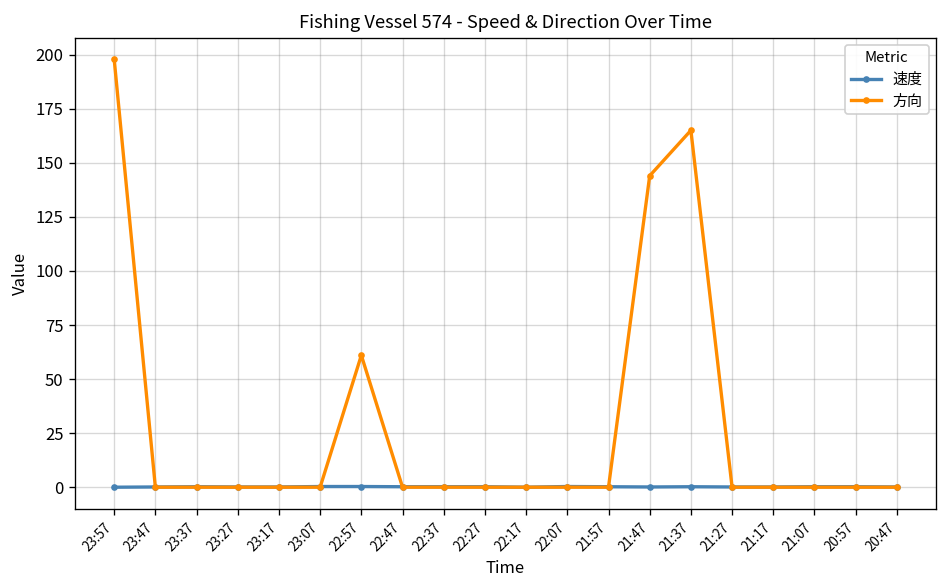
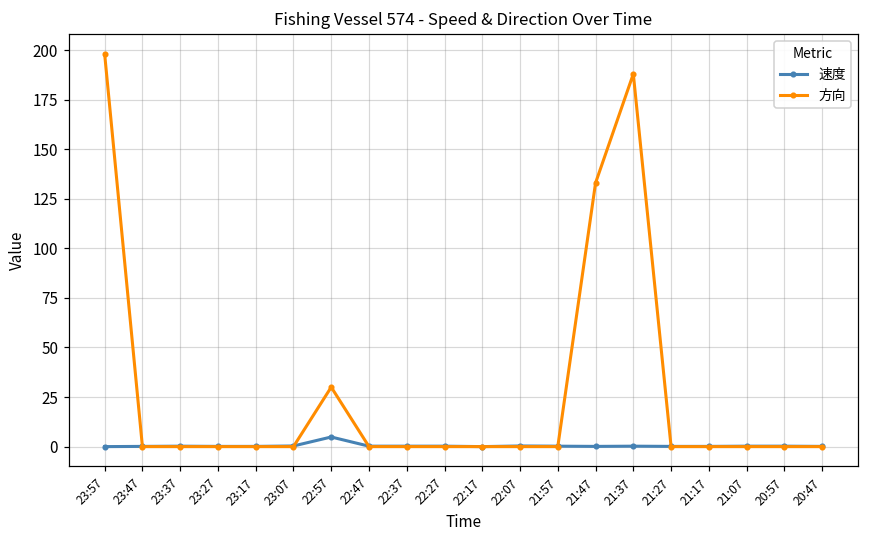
速度, 22:57: 0 -> 5
方向, 22:57: 61 -> 30
方向, 21:47: 144 -> 133
方向, 21:37: 165 -> 188
